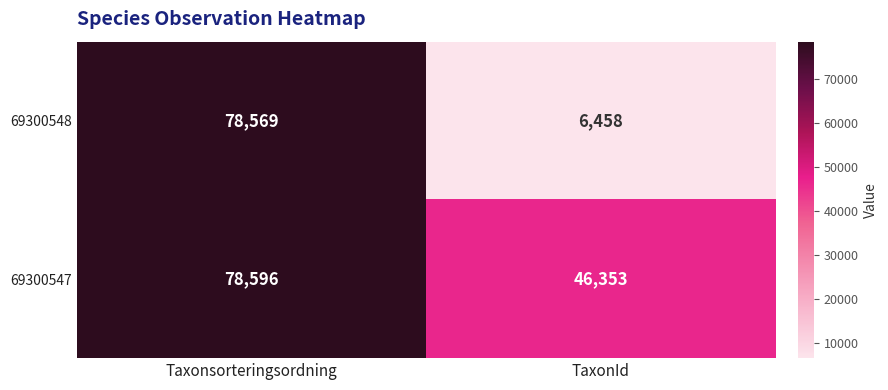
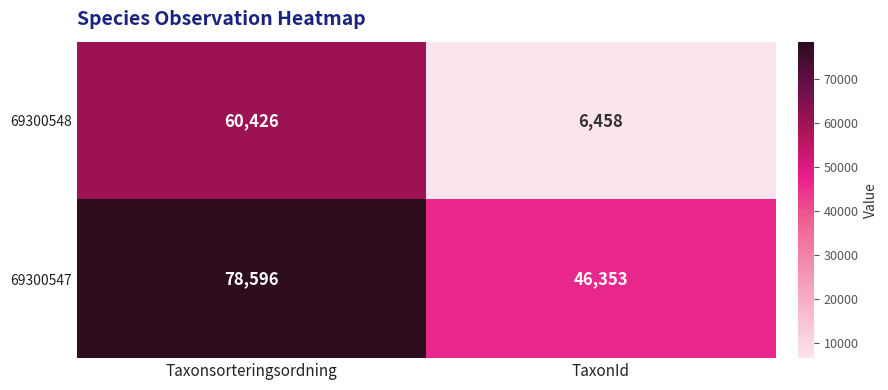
69300548, Taxonsorteringsordning: 78,569 -> 60,426
